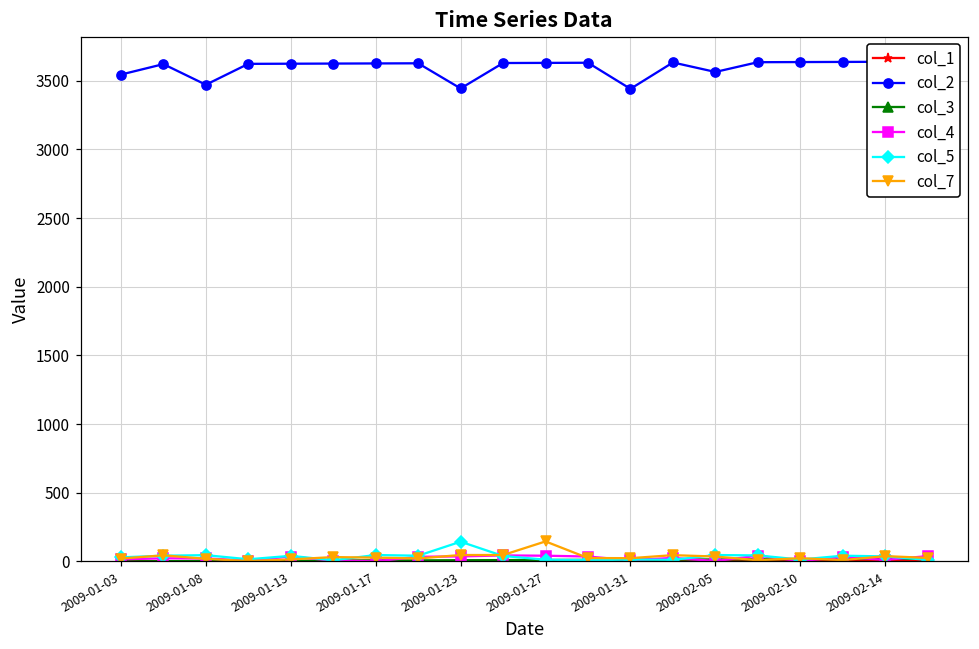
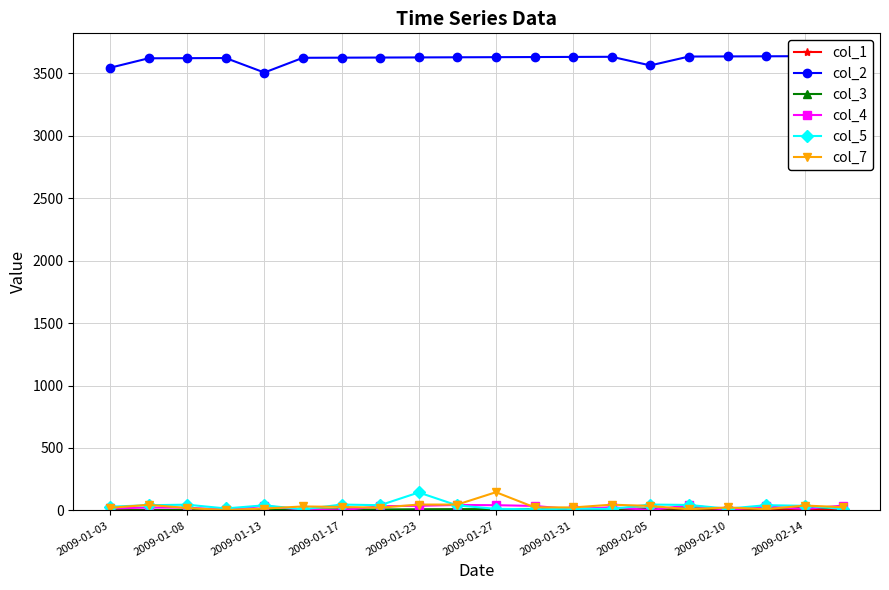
col_2, 2009-01-08: 3470 -> 3620
col_2, 2009-01-13: 3620 -> 3510
col_2, 2009-01-23: 3440 -> 3630
col_2, 2009-01-31: 3440 -> 3630
